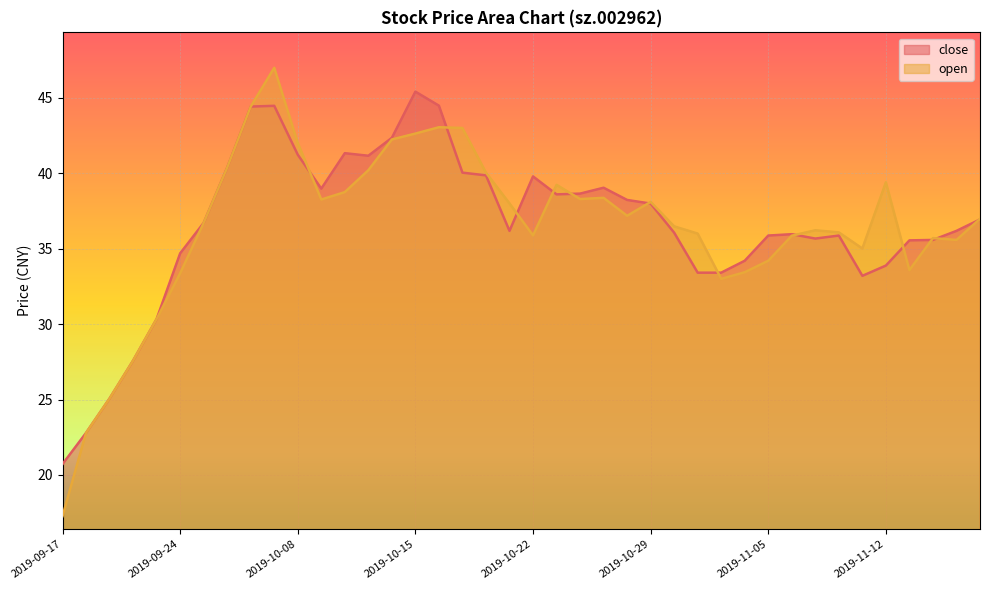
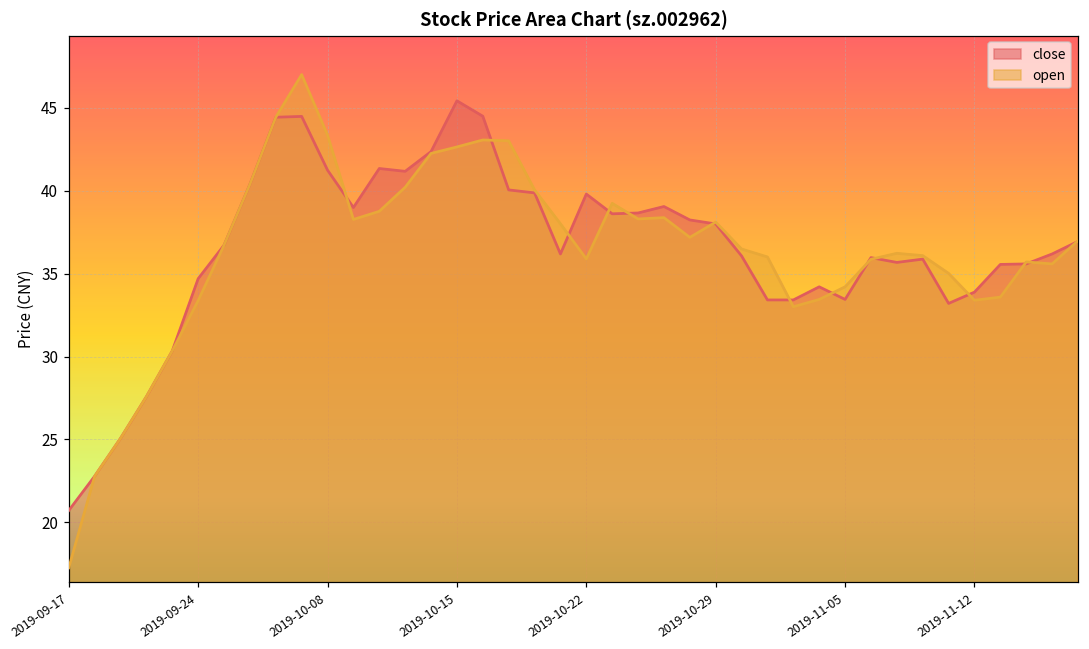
open, 2019-10-08: 42.0 -> 43.3
close, 2019-11-05: 35.9 -> 33.4
open, 2019-11-12: 39.4 -> 33.4
